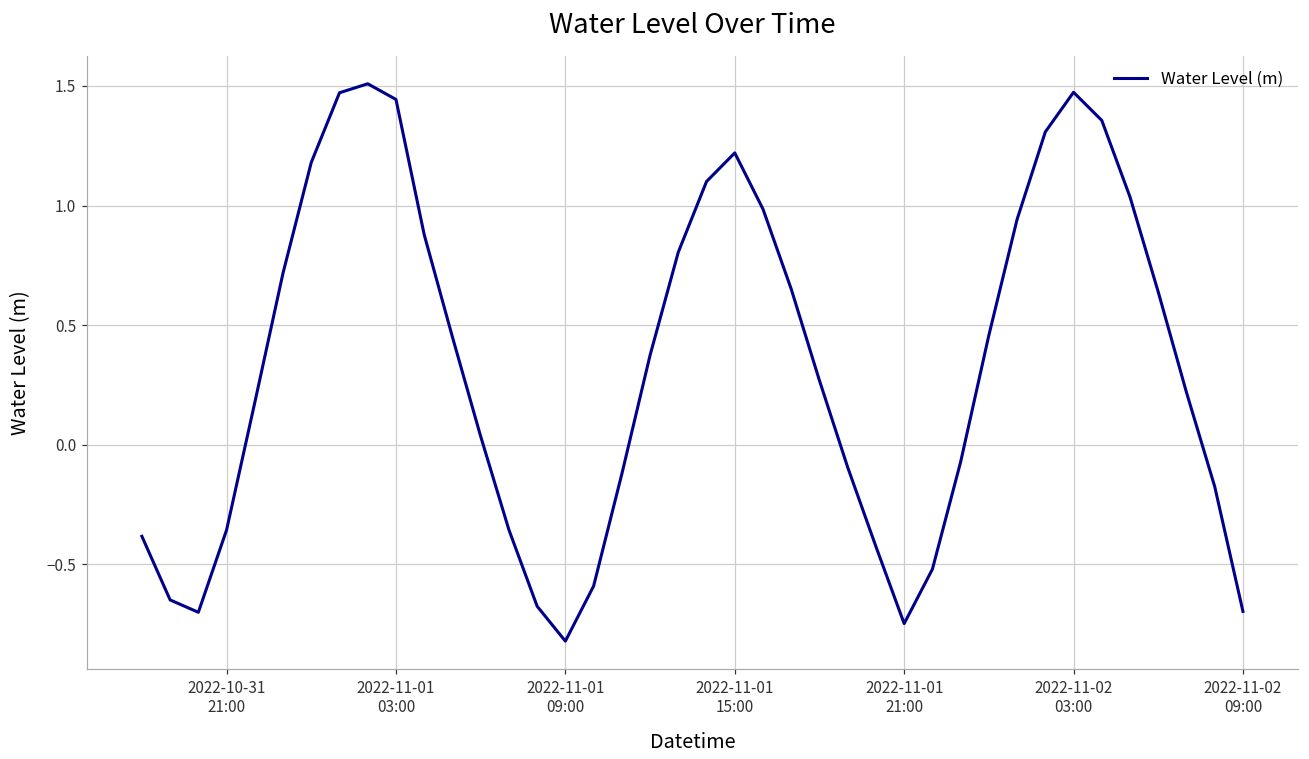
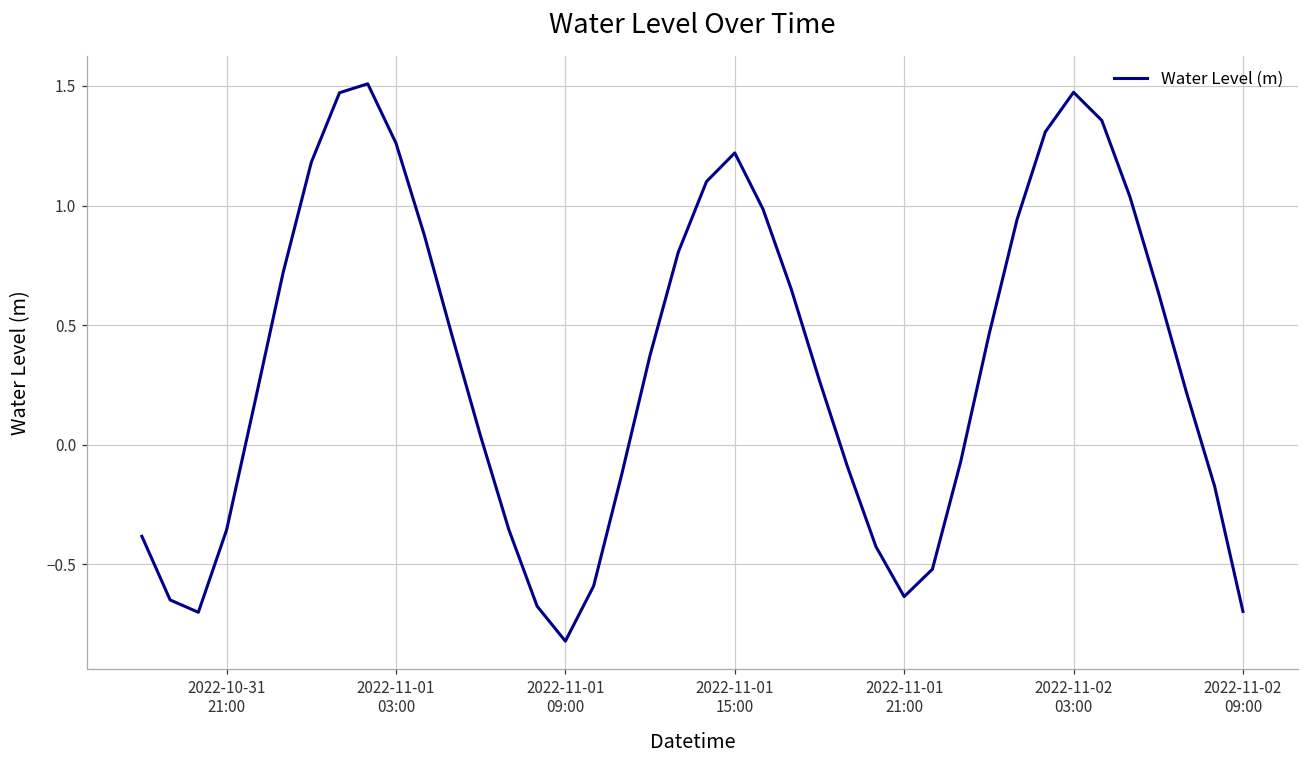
2022-11-01 03:00: 1.44 -> 1.26
2022-11-01 21:00: -0.75 -> -0.64
